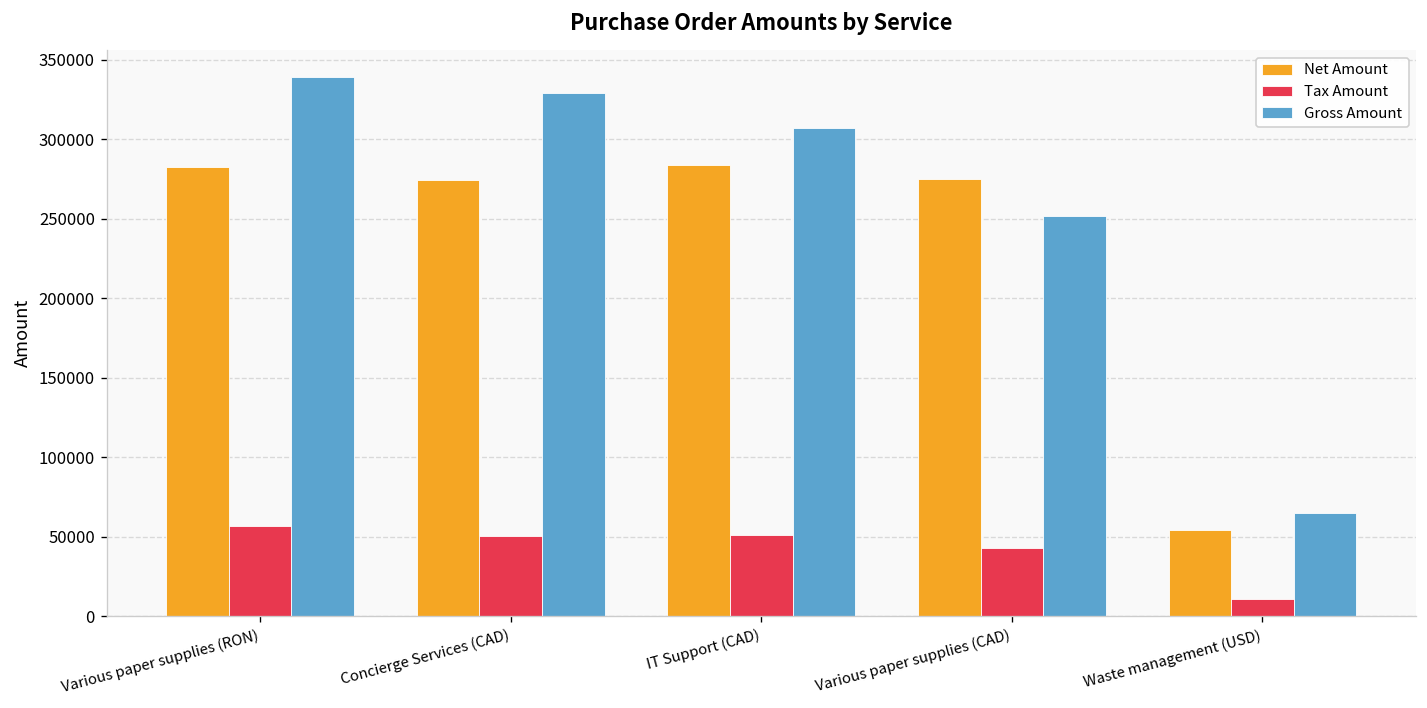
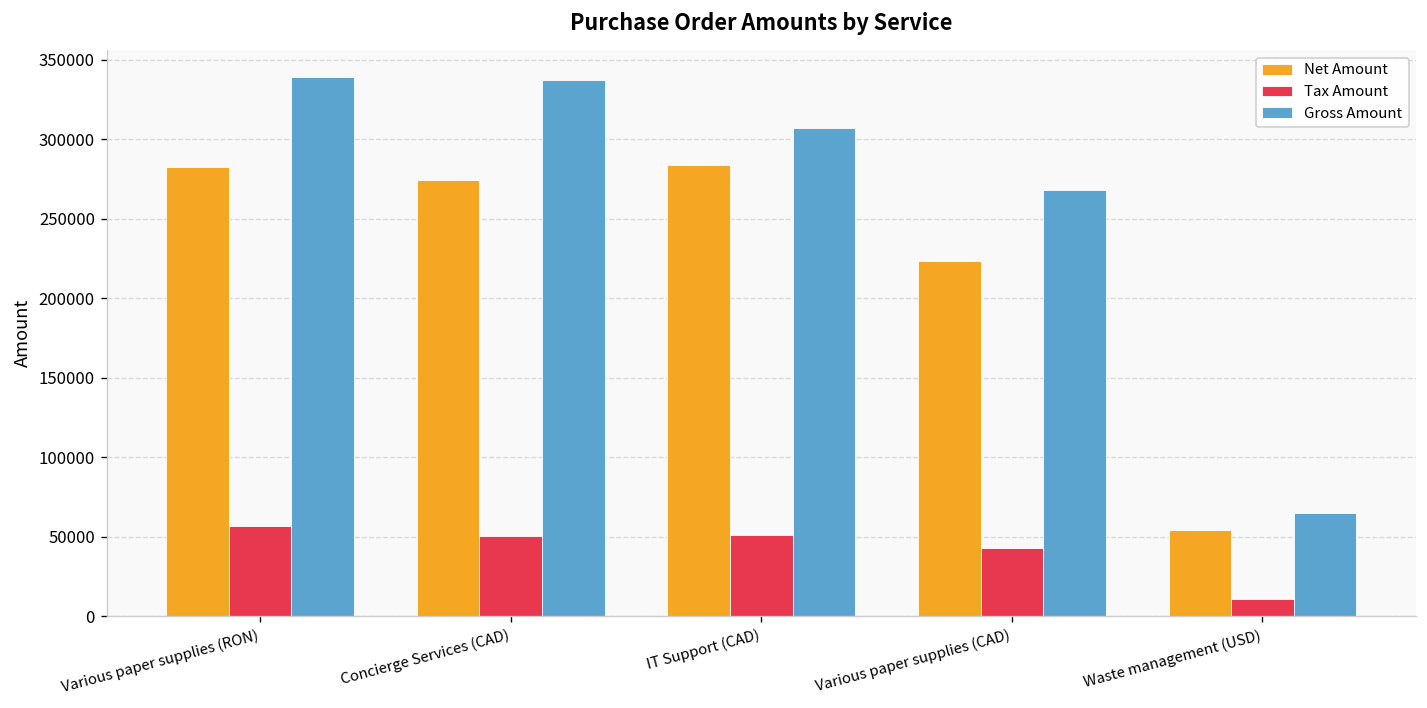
Gross Amount, Concierge Services (CAD): 329000 -> 337000
Net Amount, Various paper supplies (CAD): 275000 -> 223000
Gross Amount, Various paper supplies (CAD): 252000 -> 268000
